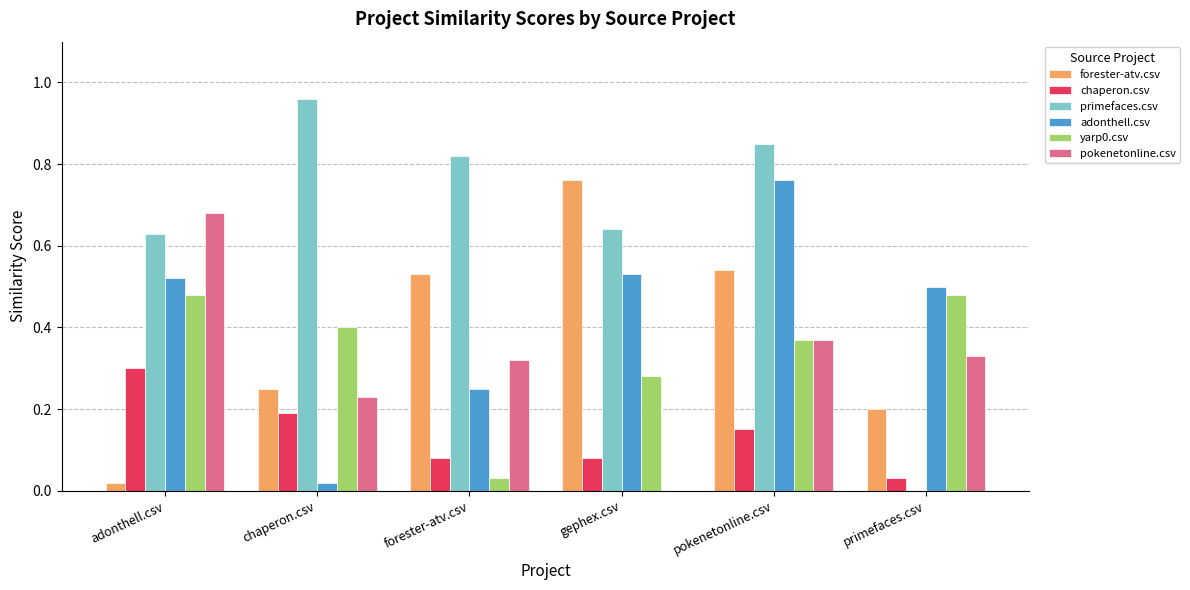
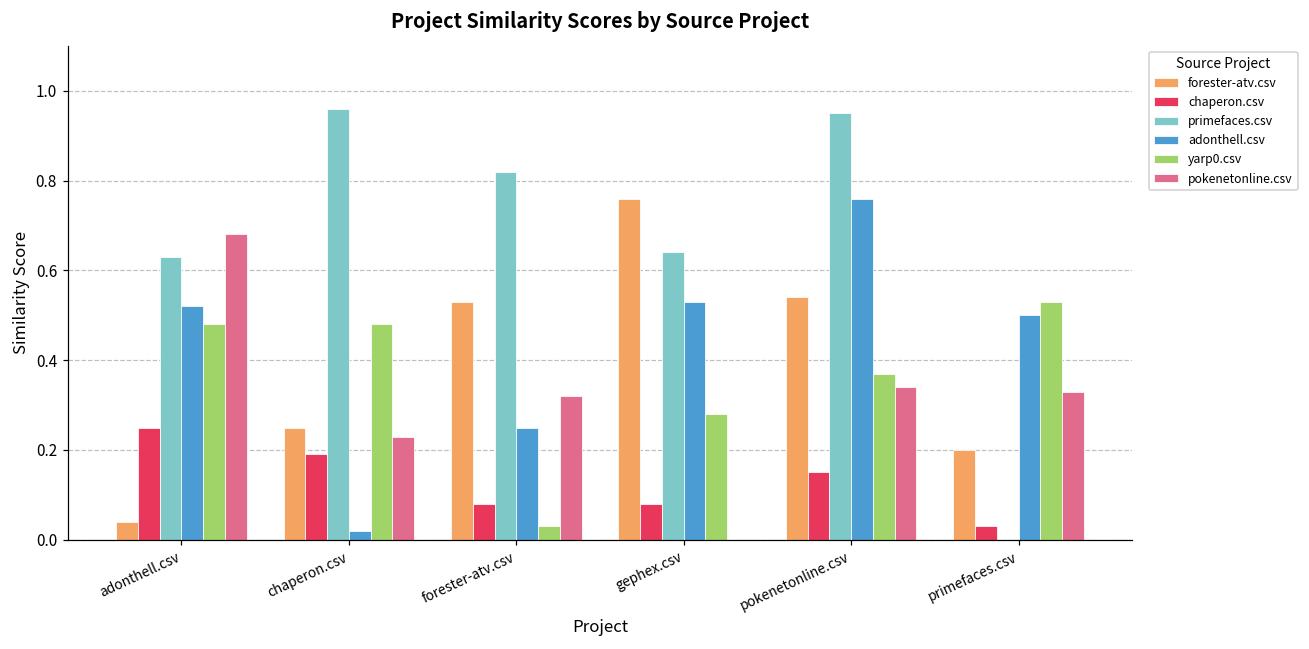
forester-atv.csv, adonthell.csv: 0.02 -> 0.04
chaperon.csv, adonthell.csv: 0.30 -> 0.25
yarp0.csv, chaperon.csv: 0.40 -> 0.48
primefaces.csv, pokenetonline.csv: 0.85 -> 0.95
pokenetonline.csv, pokenetonline.csv: 0.37 -> 0.34
yarp0.csv, primefaces.csv: 0.48 -> 0.53
